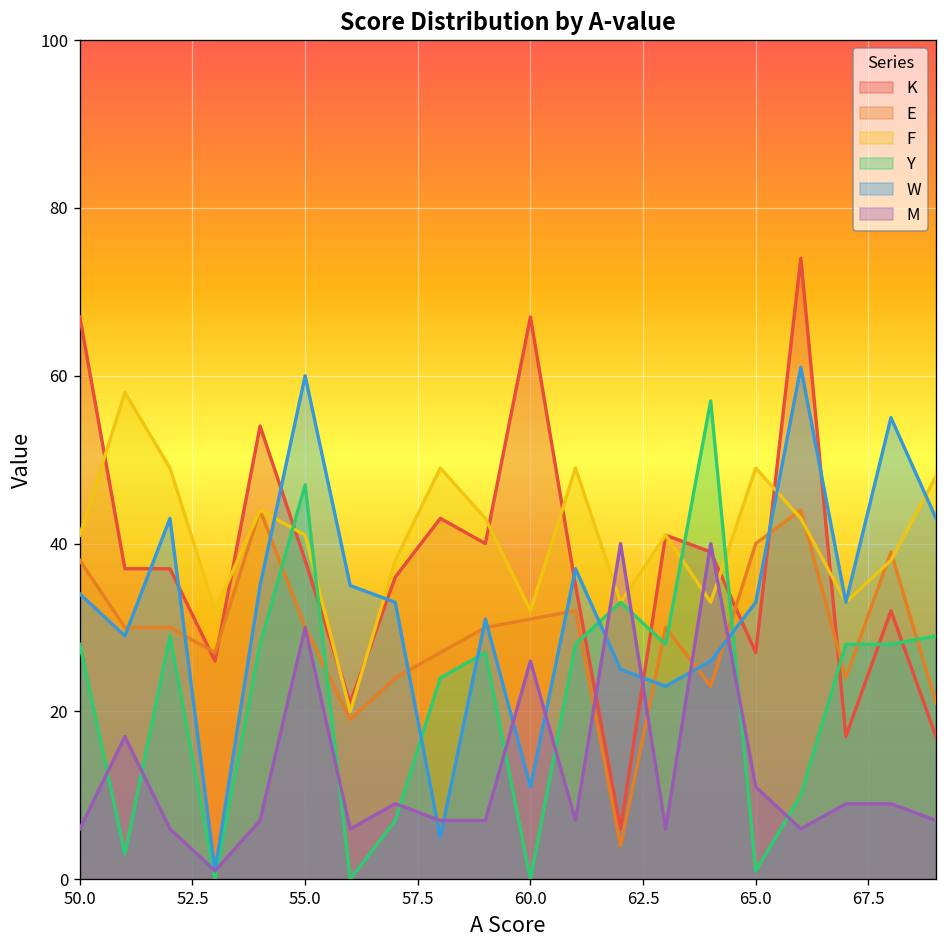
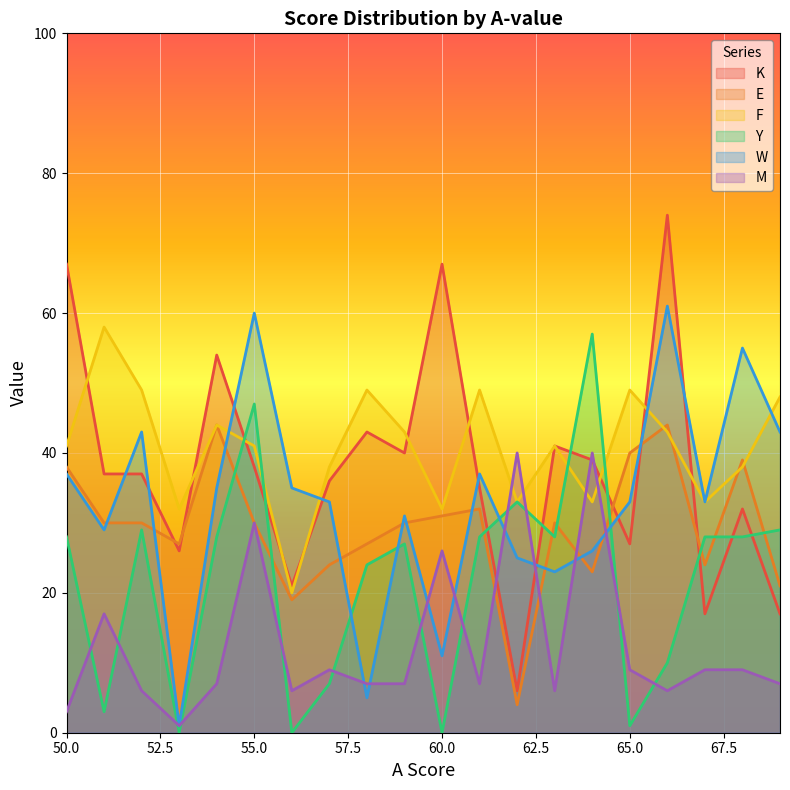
W, 50.0: 34 -> 37
M, 50.0: 6 -> 3
M, 65.0: 11 -> 9
